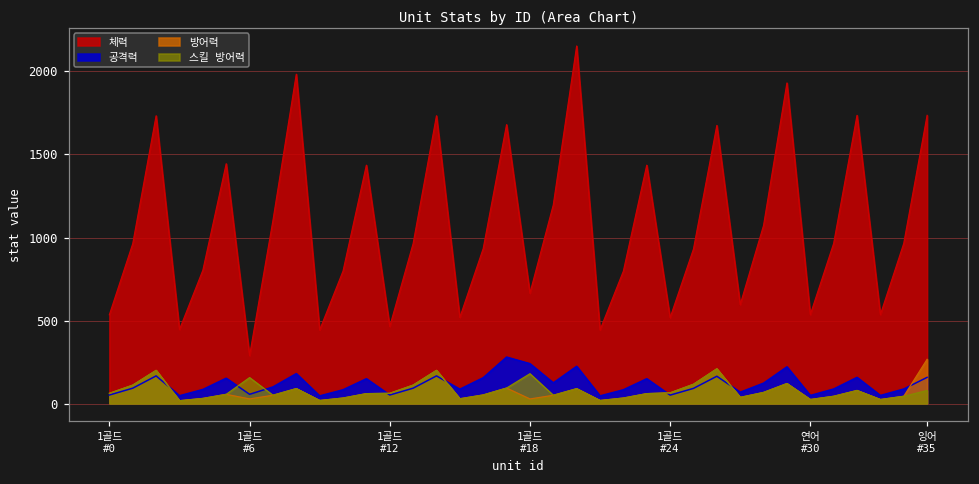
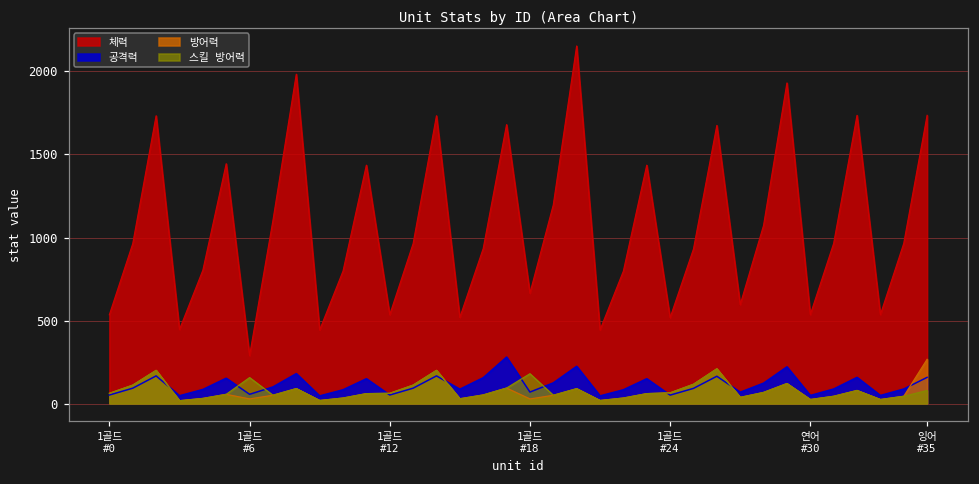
체력, 1골드 #12: 460 -> 530
공격력, 1골드 #18: 240 -> 70
